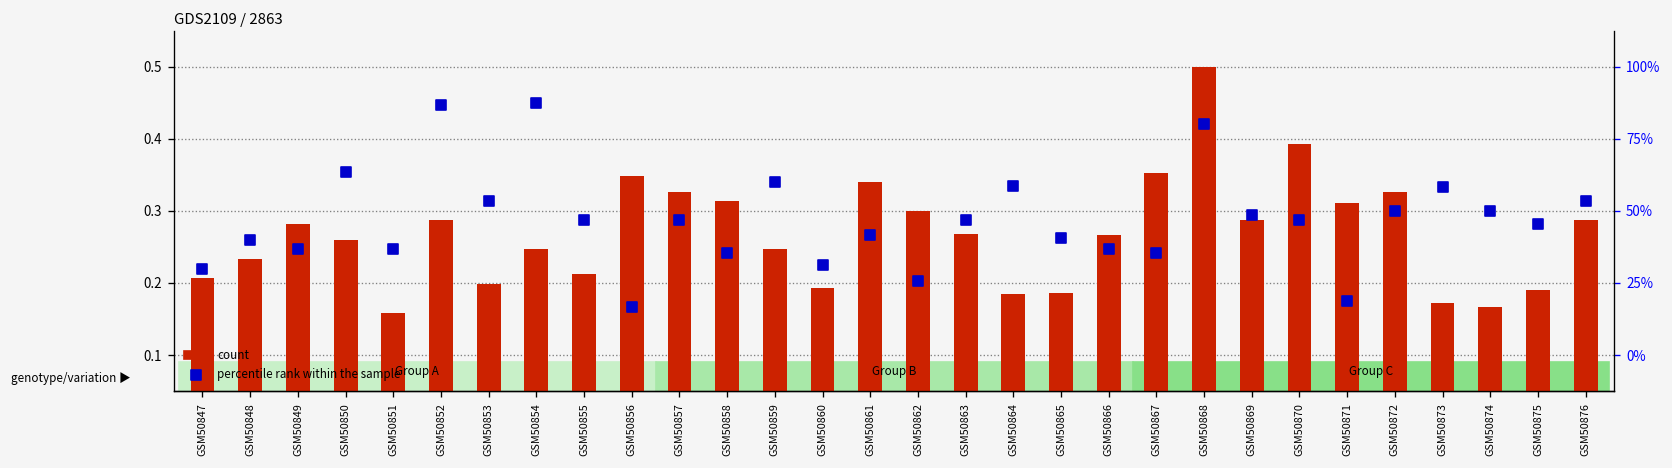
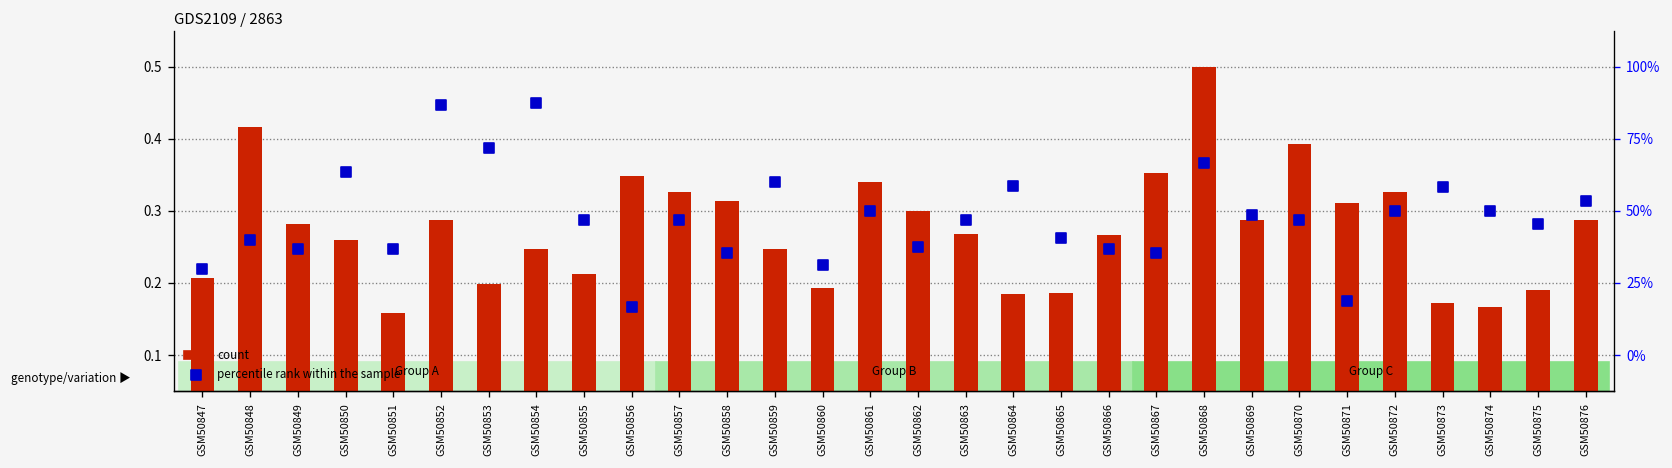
count, GSM50848: 0.23 -> 0.42
percentile rank within the sample, GSM50853: 0.31 -> 0.39
percentile rank within the sample, GSM50861: 0.27 -> 0.30
percentile rank within the sample, GSM50862: 0.20 -> 0.25
percentile rank within the sample, GSM50868: 0.42 -> 0.37
